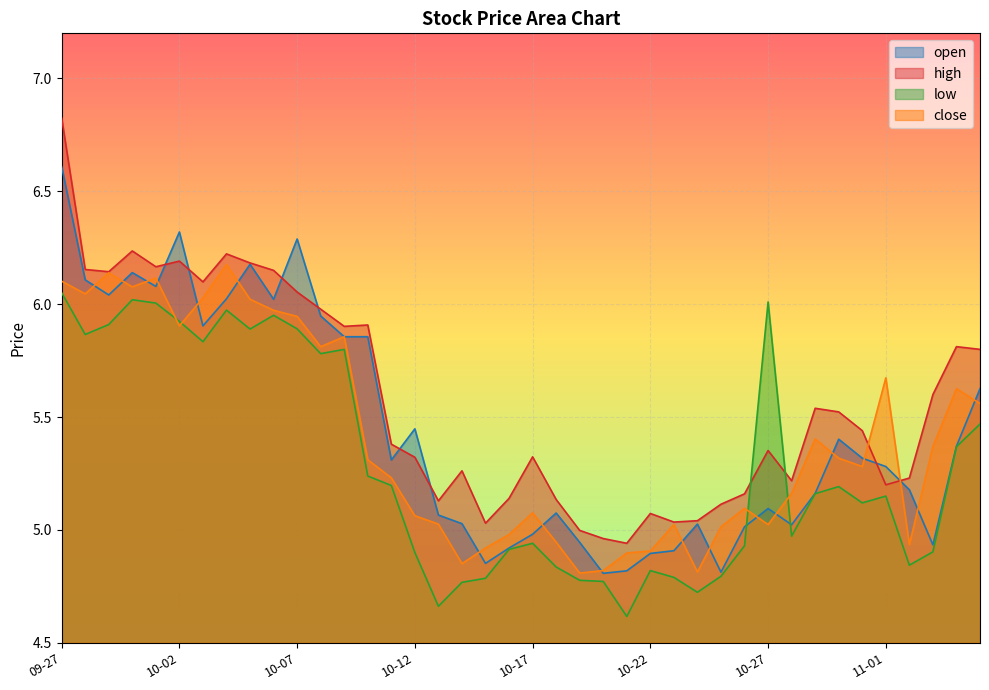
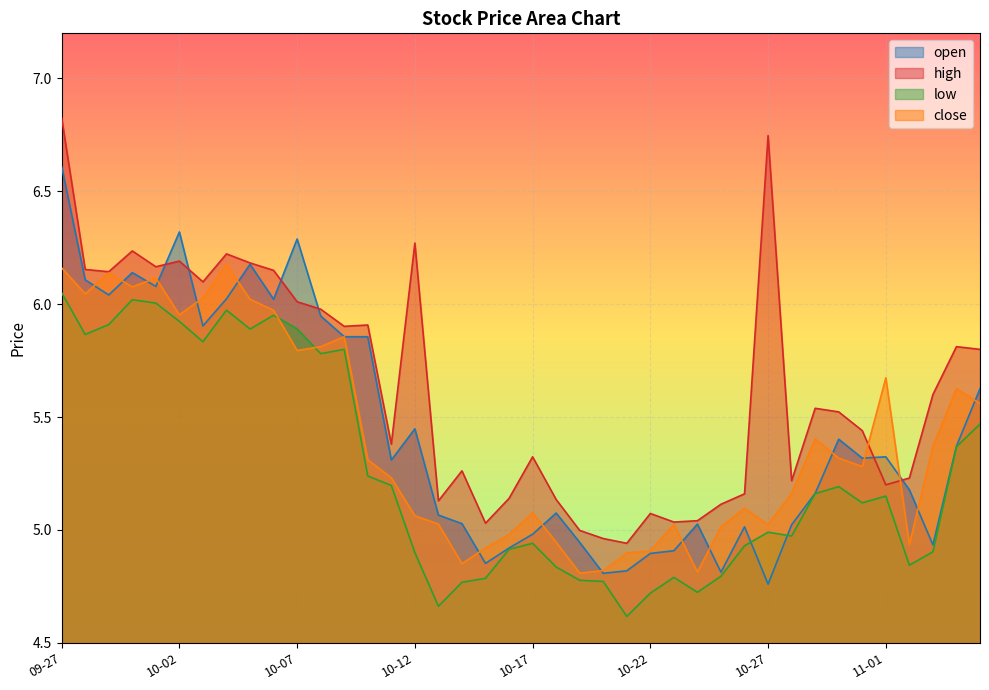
close, 09-27: 6.10 -> 6.16
close, 10-02: 5.90 -> 5.95
high, 10-07: 6.05 -> 6.01
close, 10-07: 5.95 -> 5.80
high, 10-12: 5.32 -> 6.27
low, 10-22: 4.82 -> 4.72
open, 10-27: 5.10 -> 4.76
high, 10-27: 5.35 -> 6.75
low, 10-27: 6.01 -> 4.99
open, 11-01: 5.28 -> 5.32
